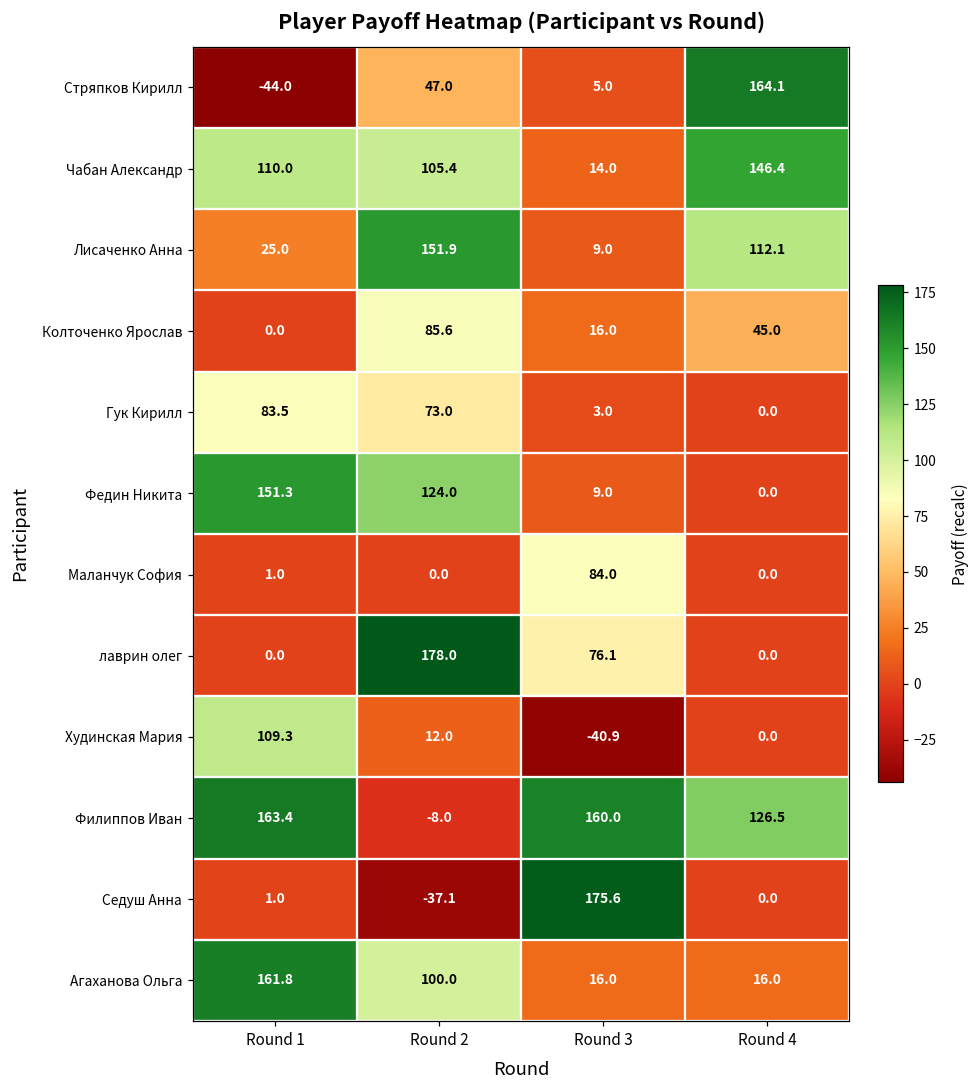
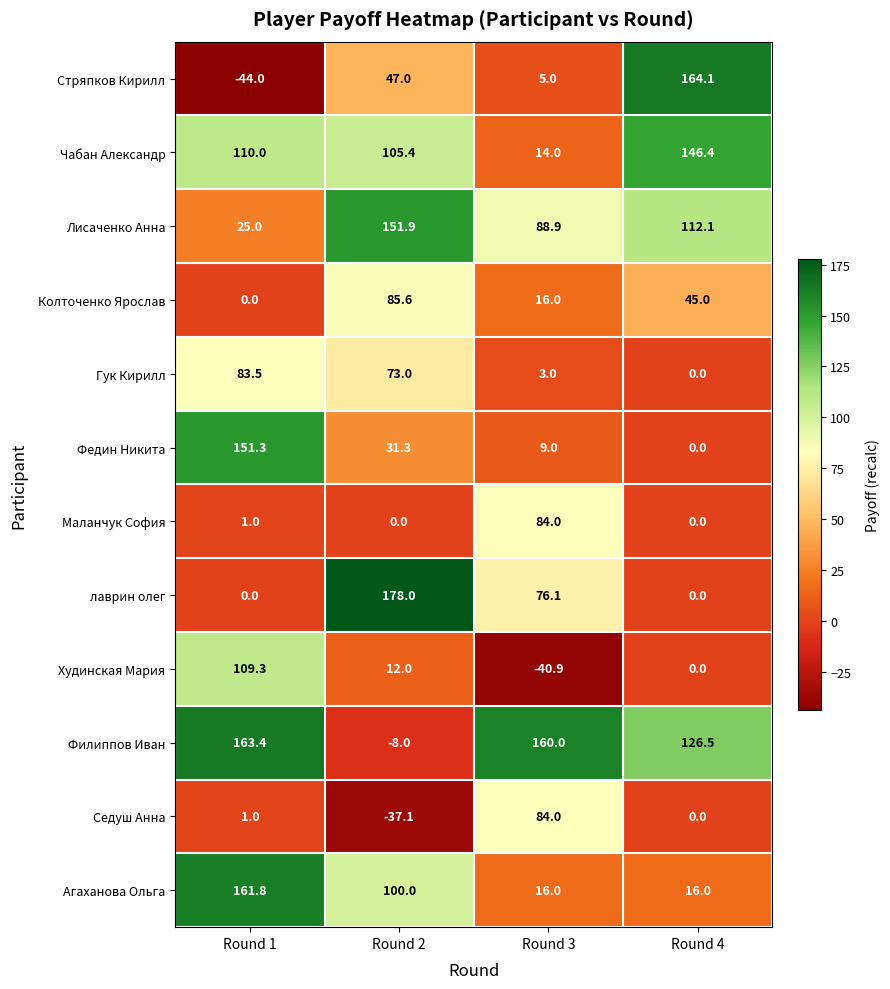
Лисаченко Анна, Round 3: 9.0 -> 88.9
Федин Никита, Round 2: 124.0 -> 31.3
Седуш Анна, Round 3: 175.6 -> 84.0
